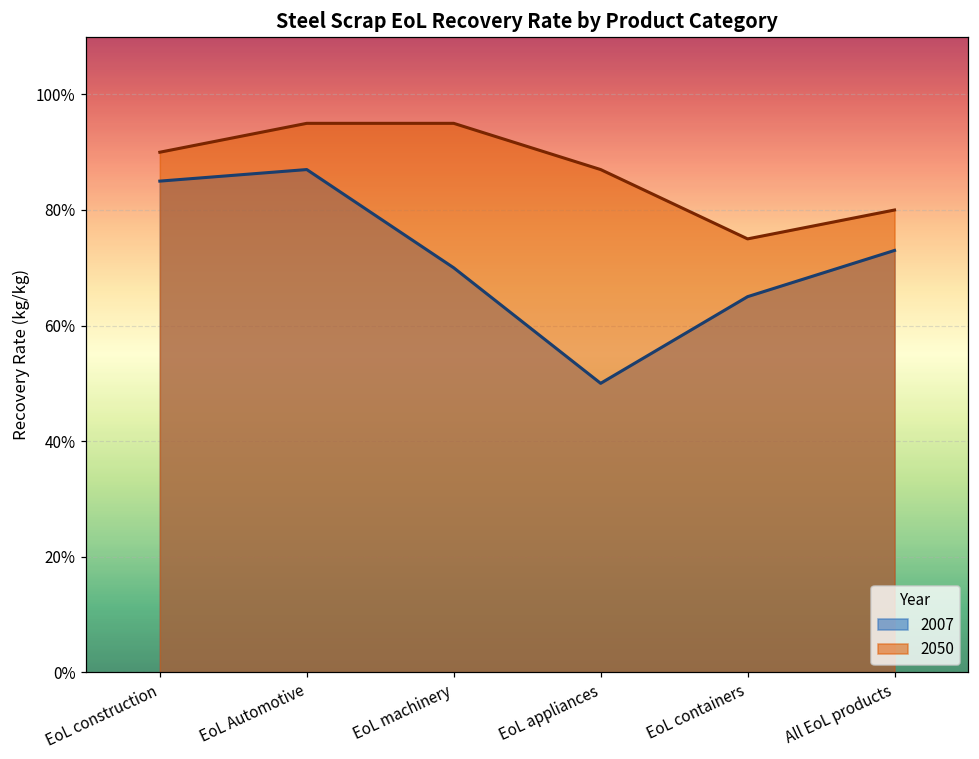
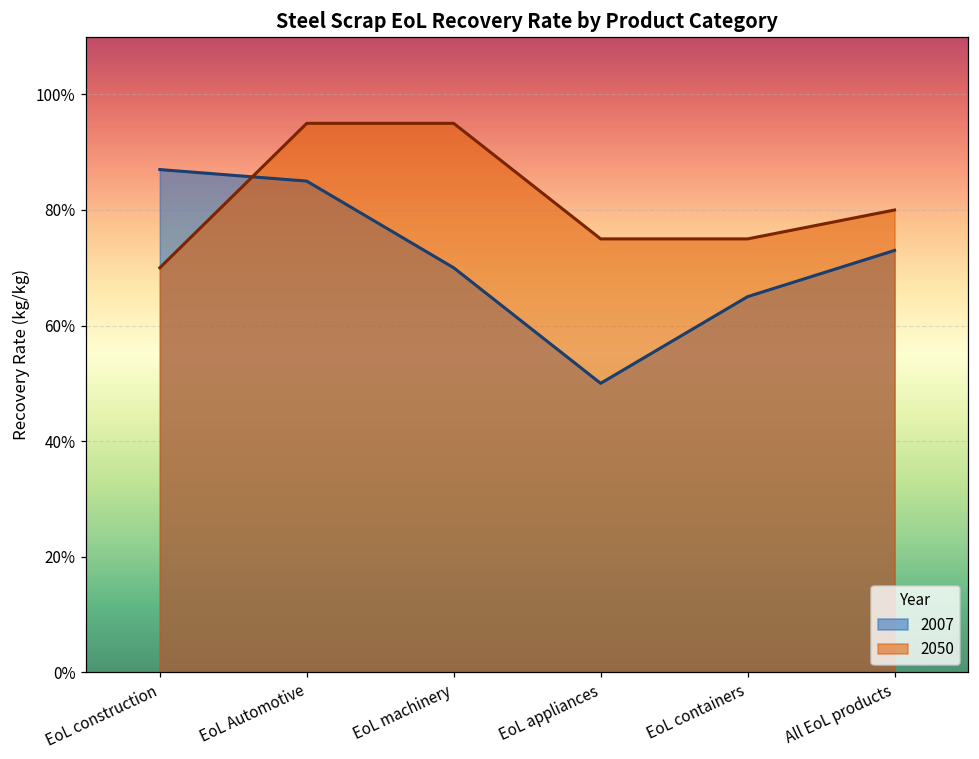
2007, EoL construction: 85% -> 87%
2050, EoL construction: 90% -> 70%
2007, EoL Automotive: 87% -> 85%
2050, EoL appliances: 87% -> 75%
